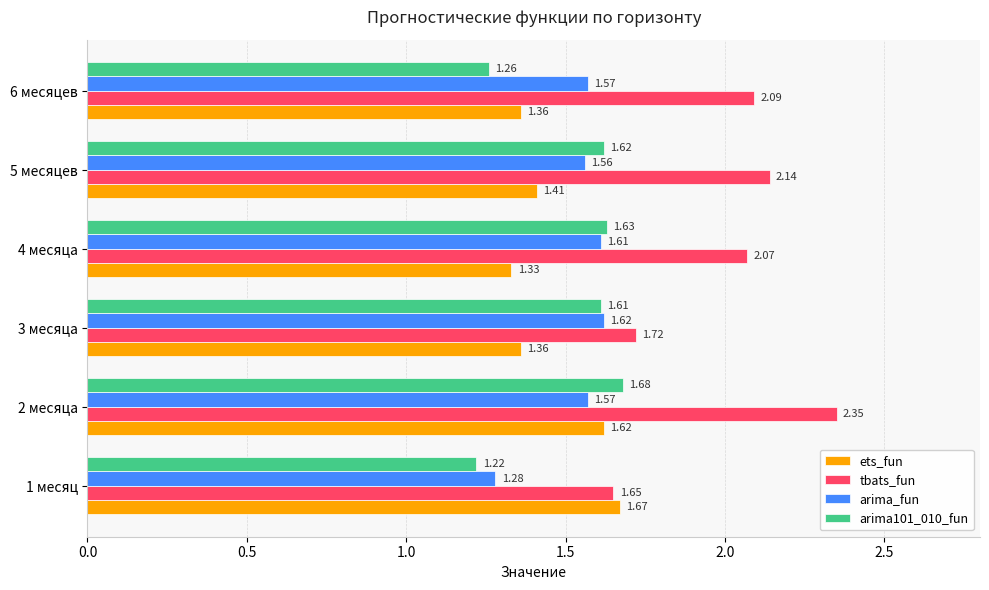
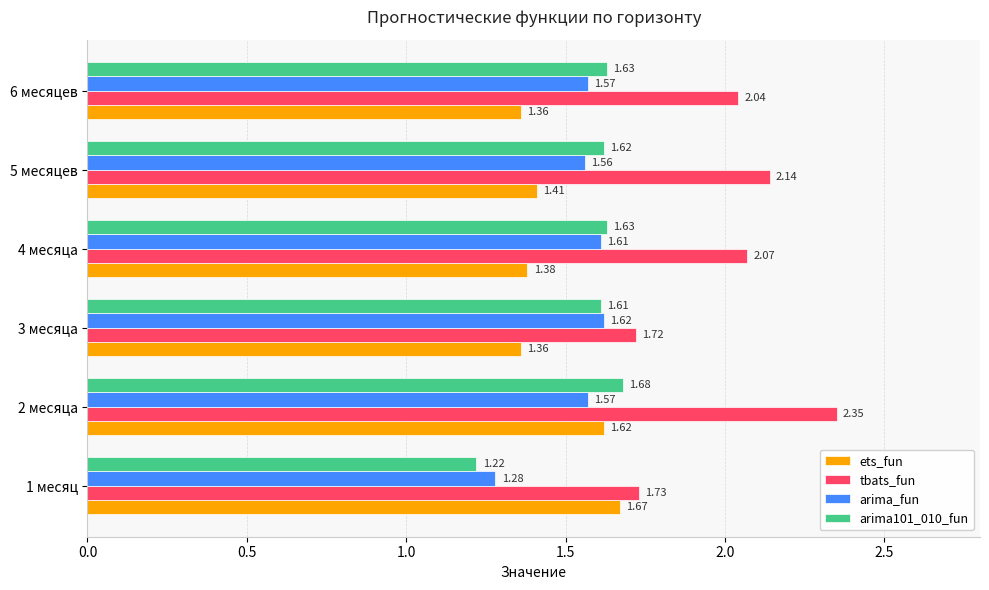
arima101_010_fun, 6 месяцев: 1.26 -> 1.63
tbats_fun, 6 месяцев: 2.09 -> 2.04
ets_fun, 4 месяца: 1.33 -> 1.38
tbats_fun, 1 месяц: 1.65 -> 1.73
